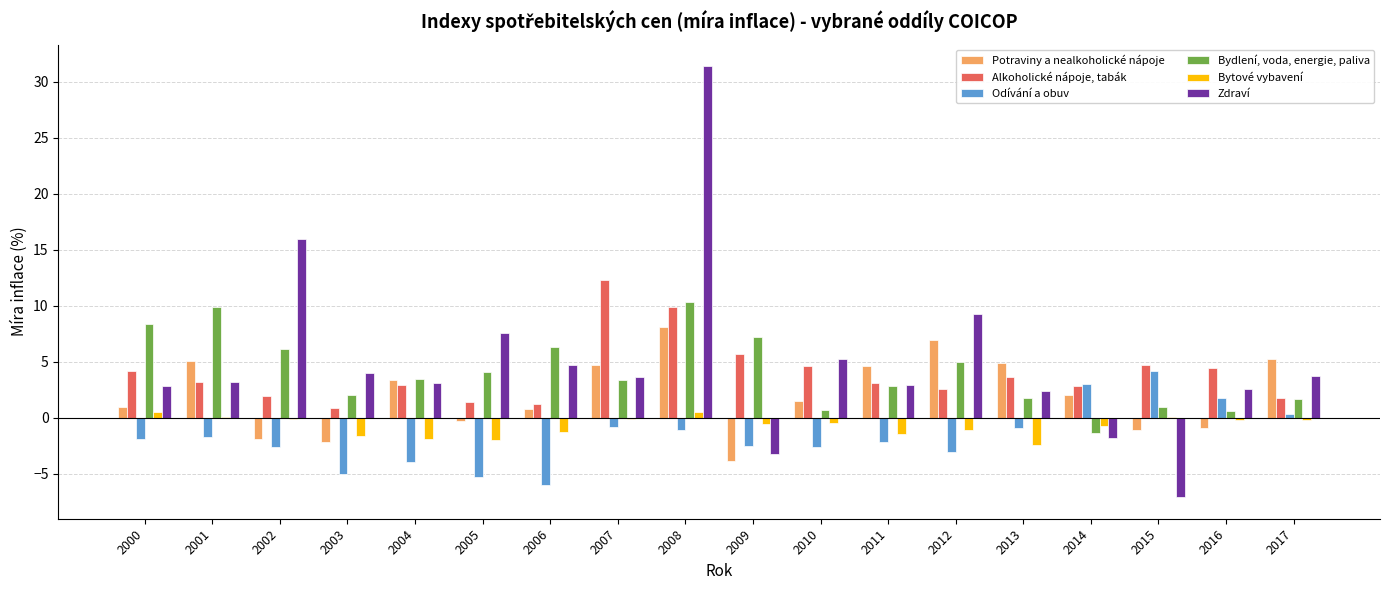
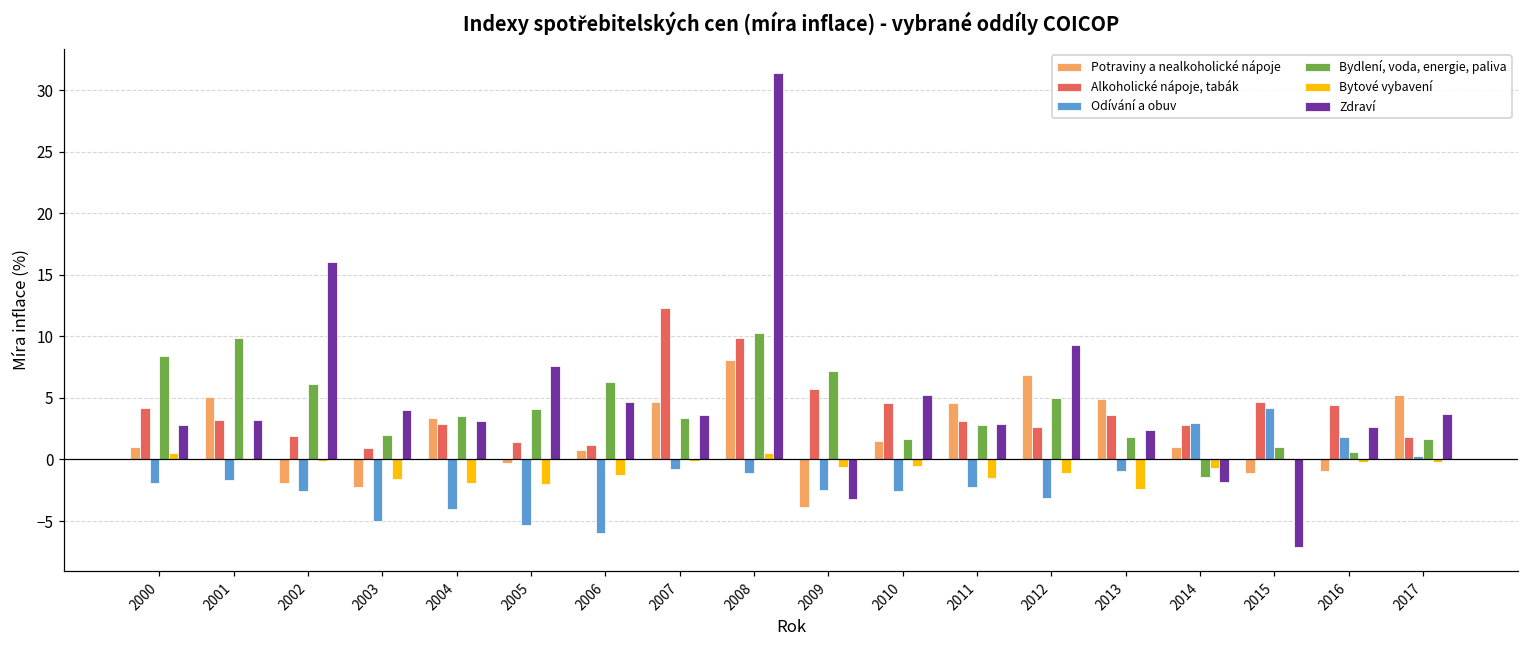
Bydlení, voda, energie, paliva, 2010: 0.7 -> 1.7
Potraviny a nealkoholické nápoje, 2014: 2 -> 1
